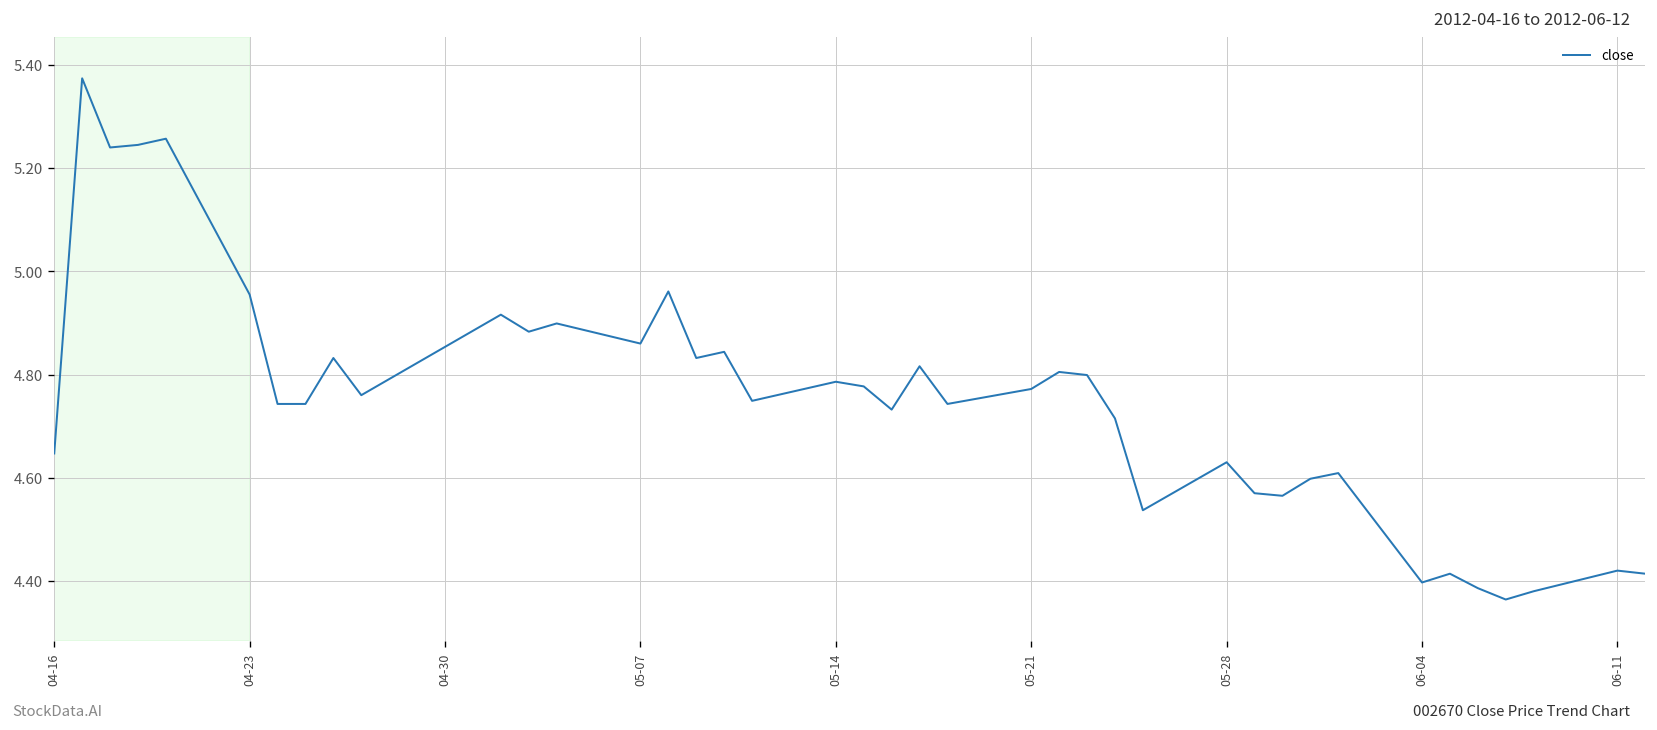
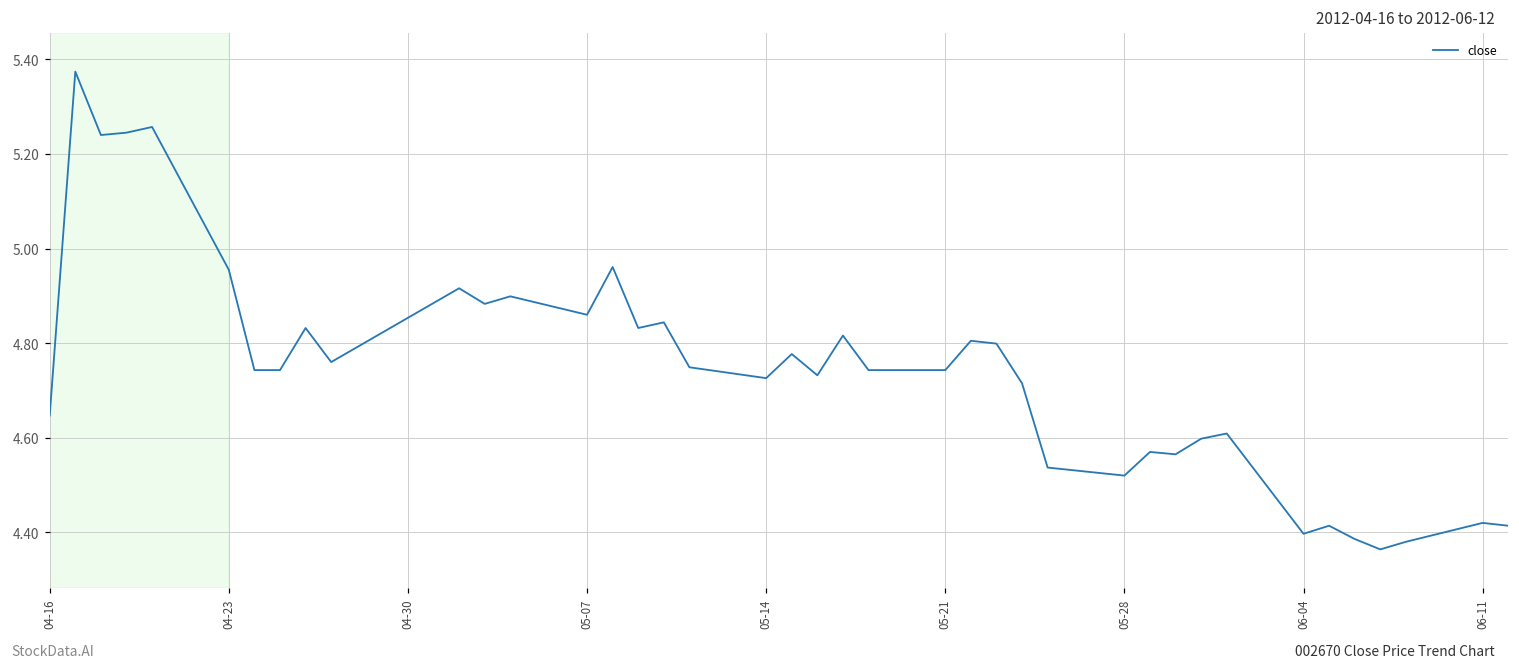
05-14: 4.79 -> 4.73
05-21: 4.77 -> 4.74
05-28: 4.63 -> 4.52
